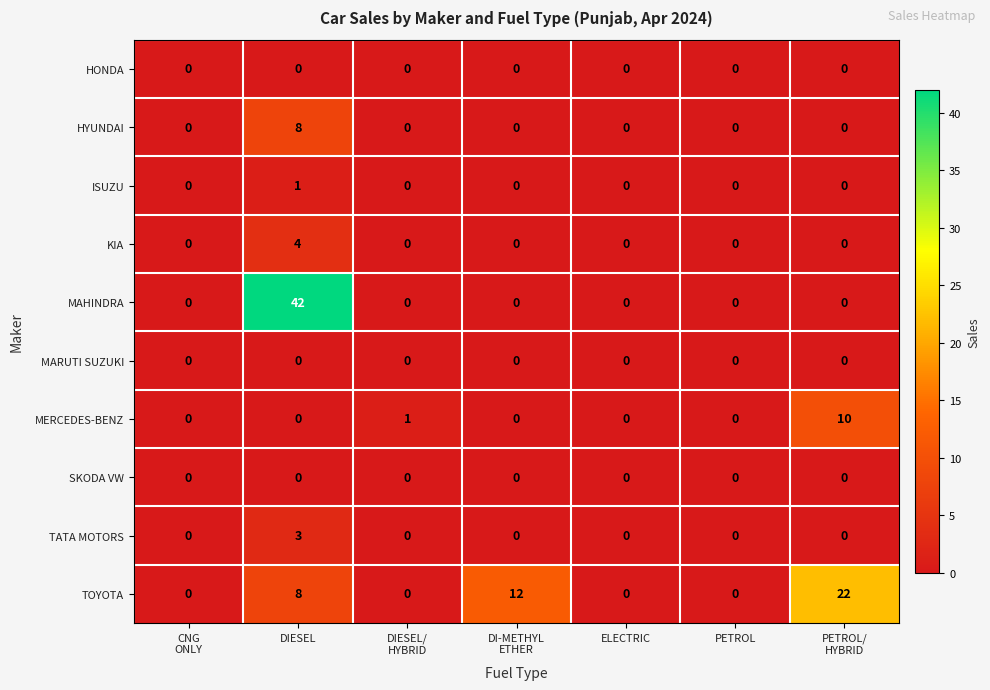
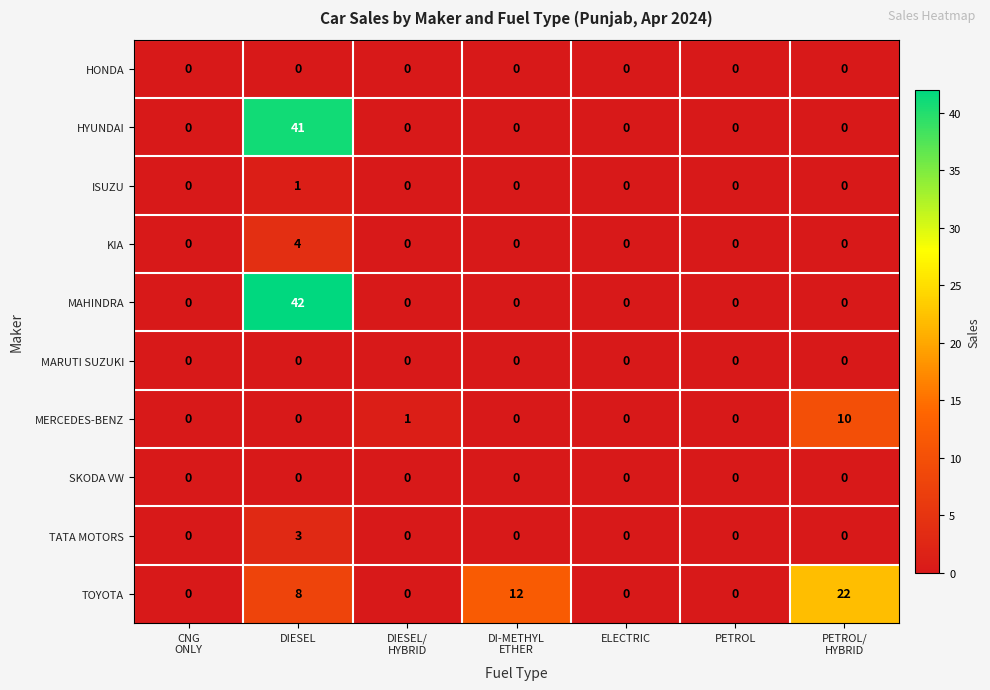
HYUNDAI, DIESEL: 8 -> 41
